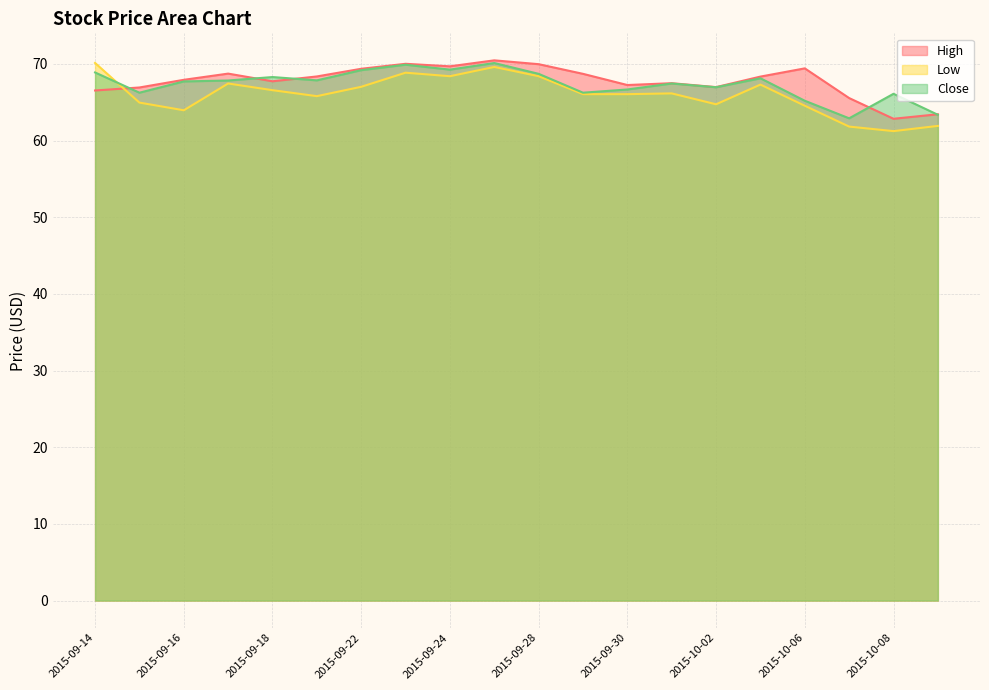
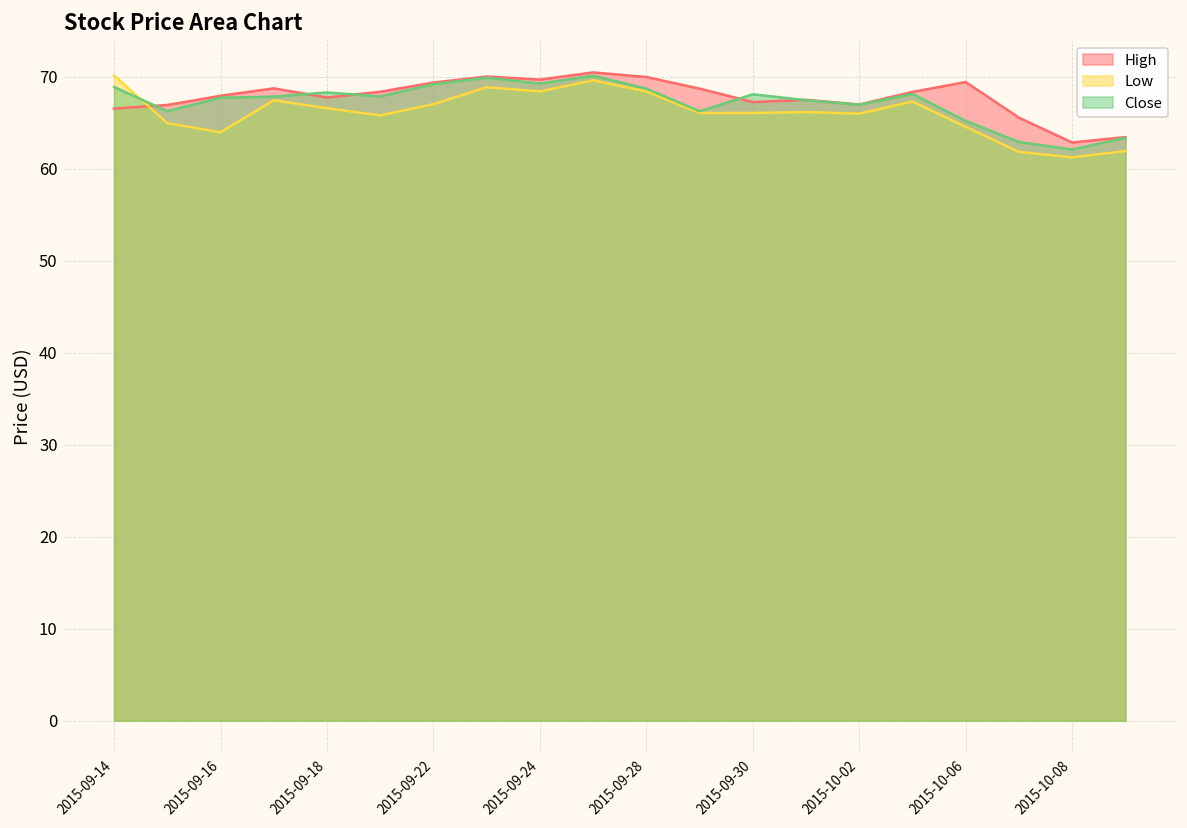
Close, 2015-09-30: 67 -> 68
Low, 2015-10-02: 65 -> 66
Close, 2015-10-08: 66 -> 62
